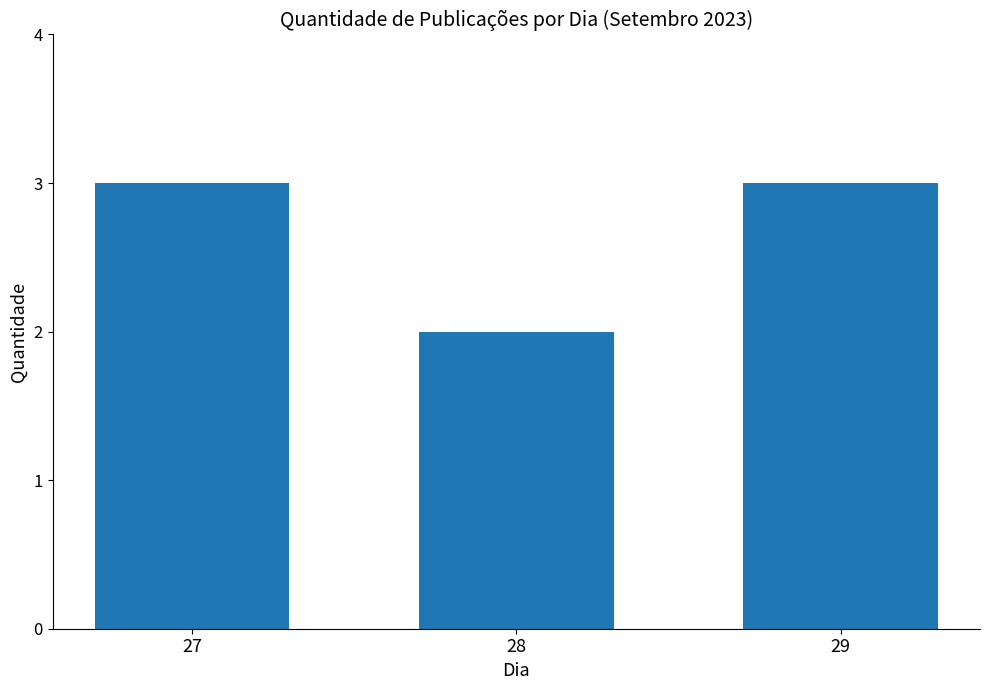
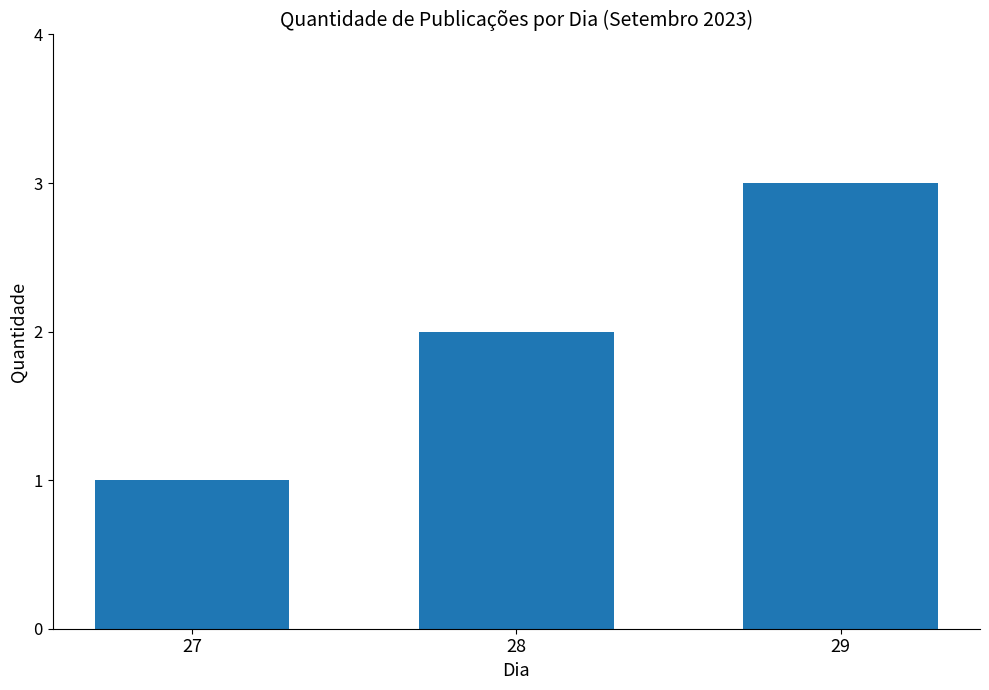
27: 3 -> 1
